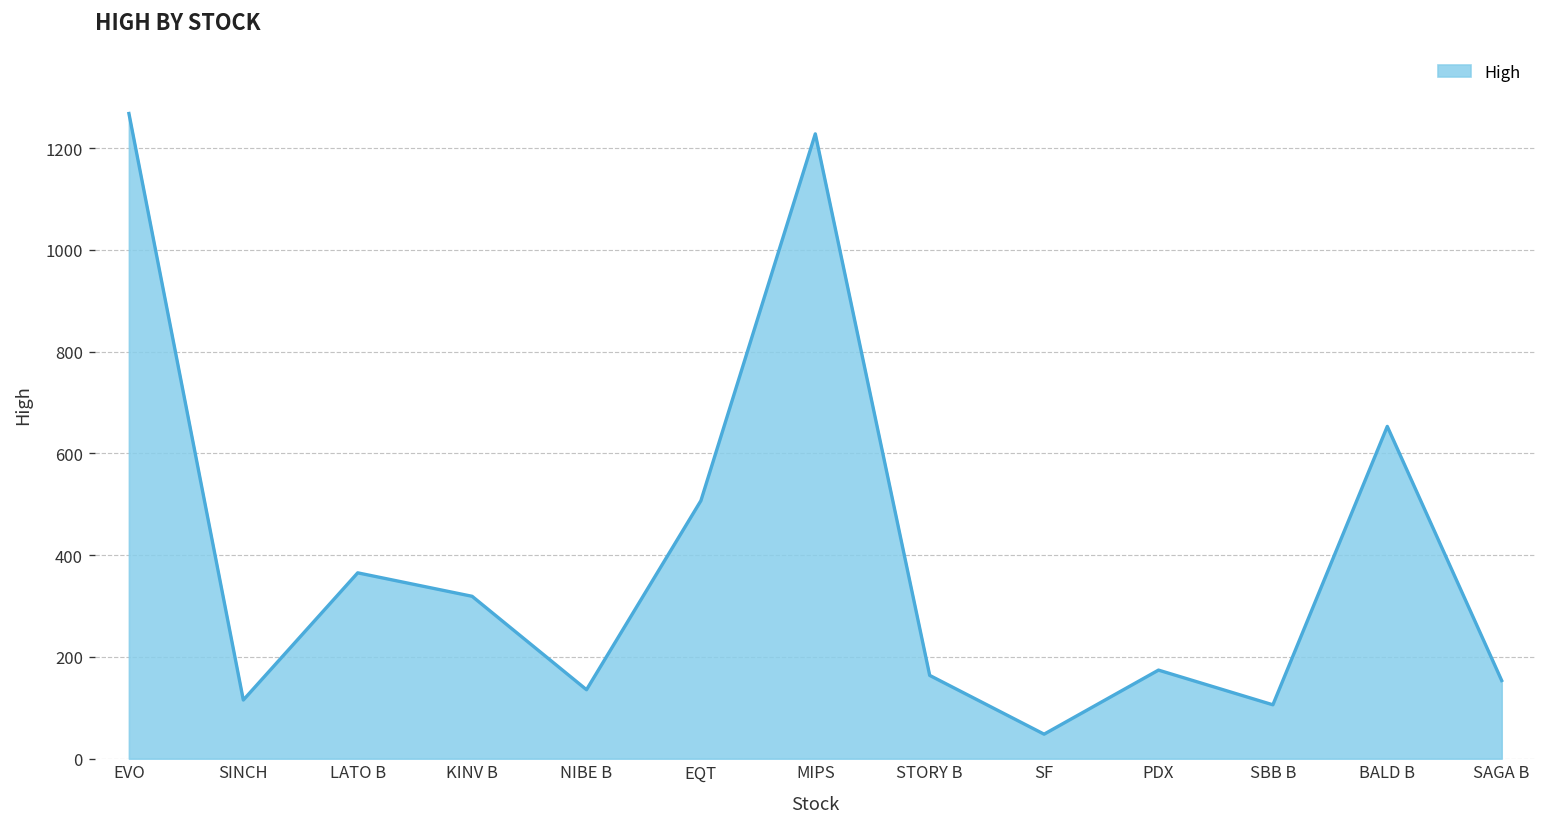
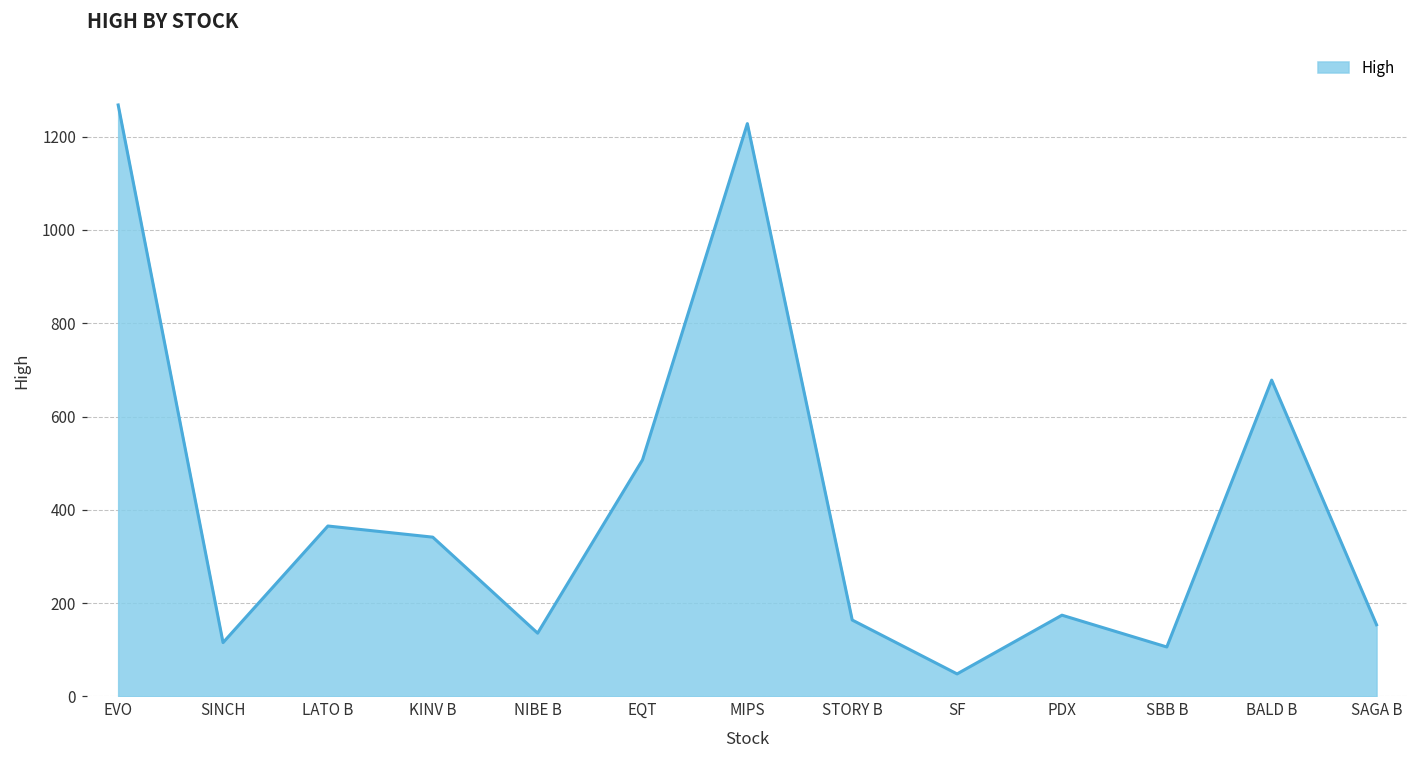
KINV B: 320 -> 340
BALD B: 650 -> 680
